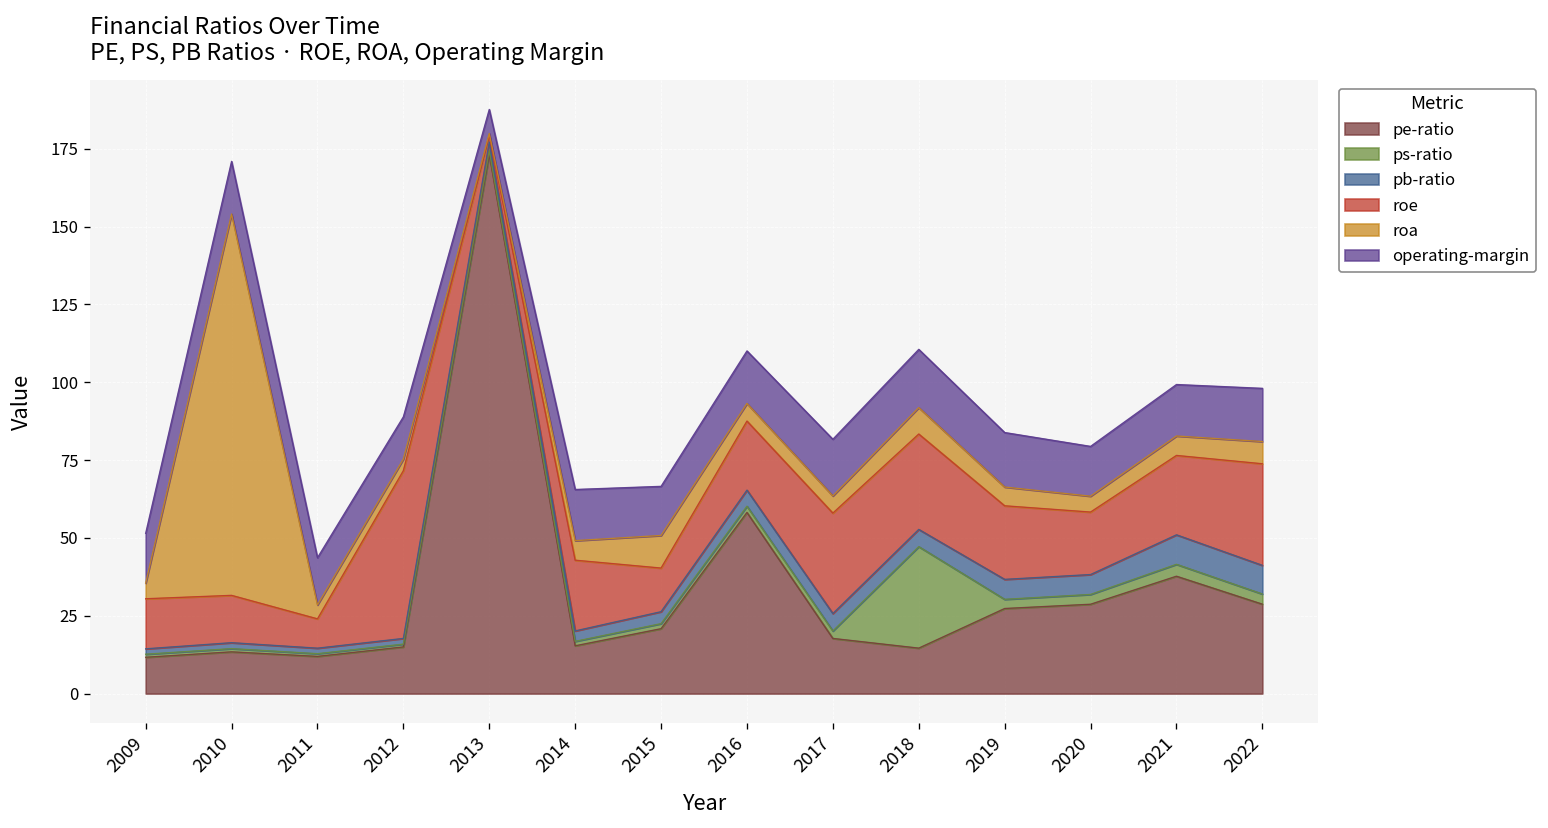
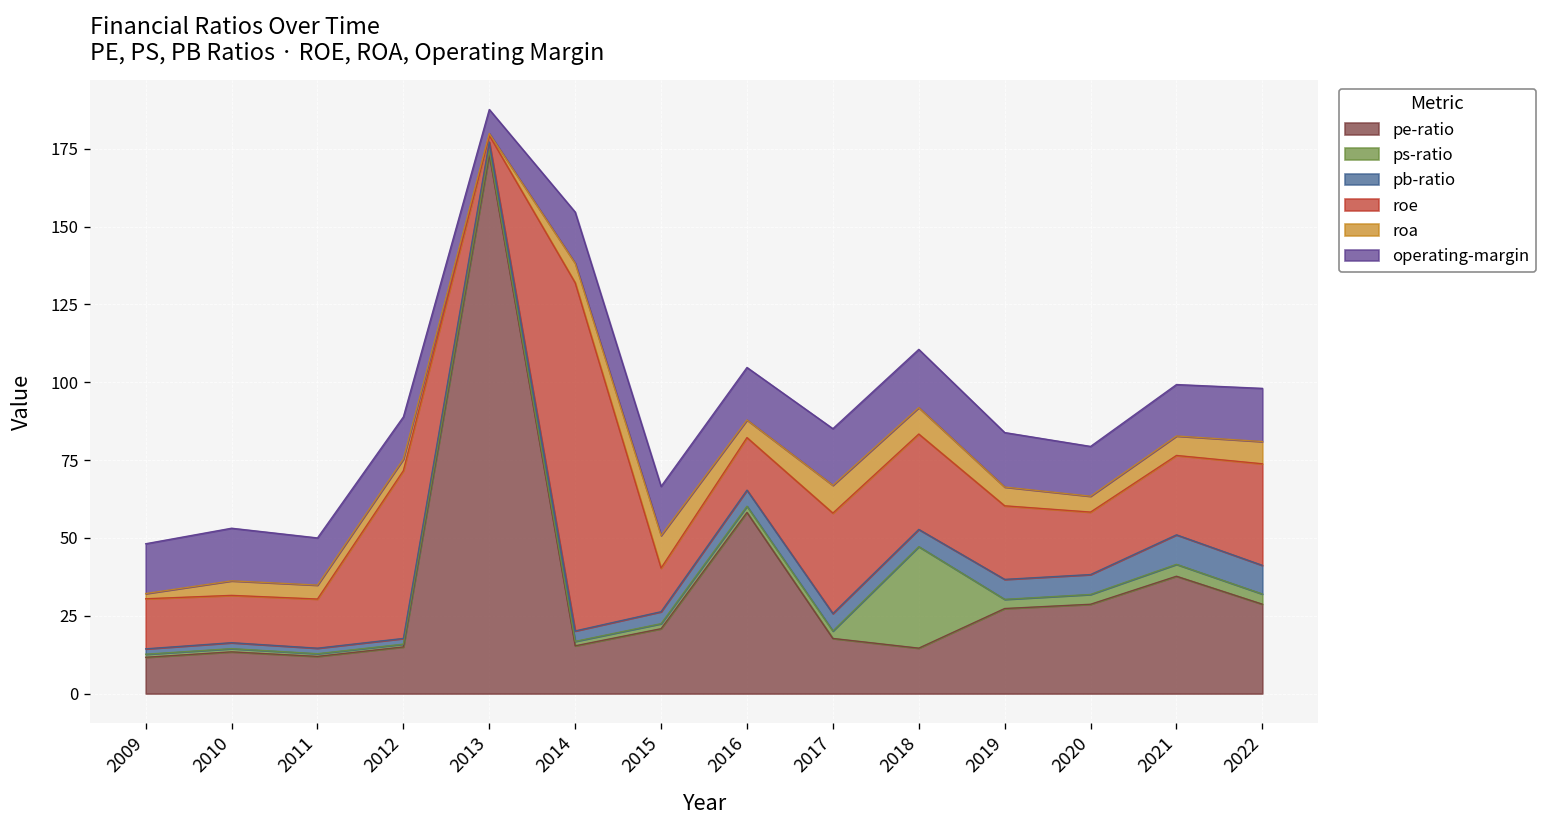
roa, 2009: 5 -> 2
roa, 2010: 122 -> 5
roe, 2011: 9 -> 16
roe, 2014: 23 -> 112
roe, 2016: 22 -> 17
roa, 2017: 6 -> 9
